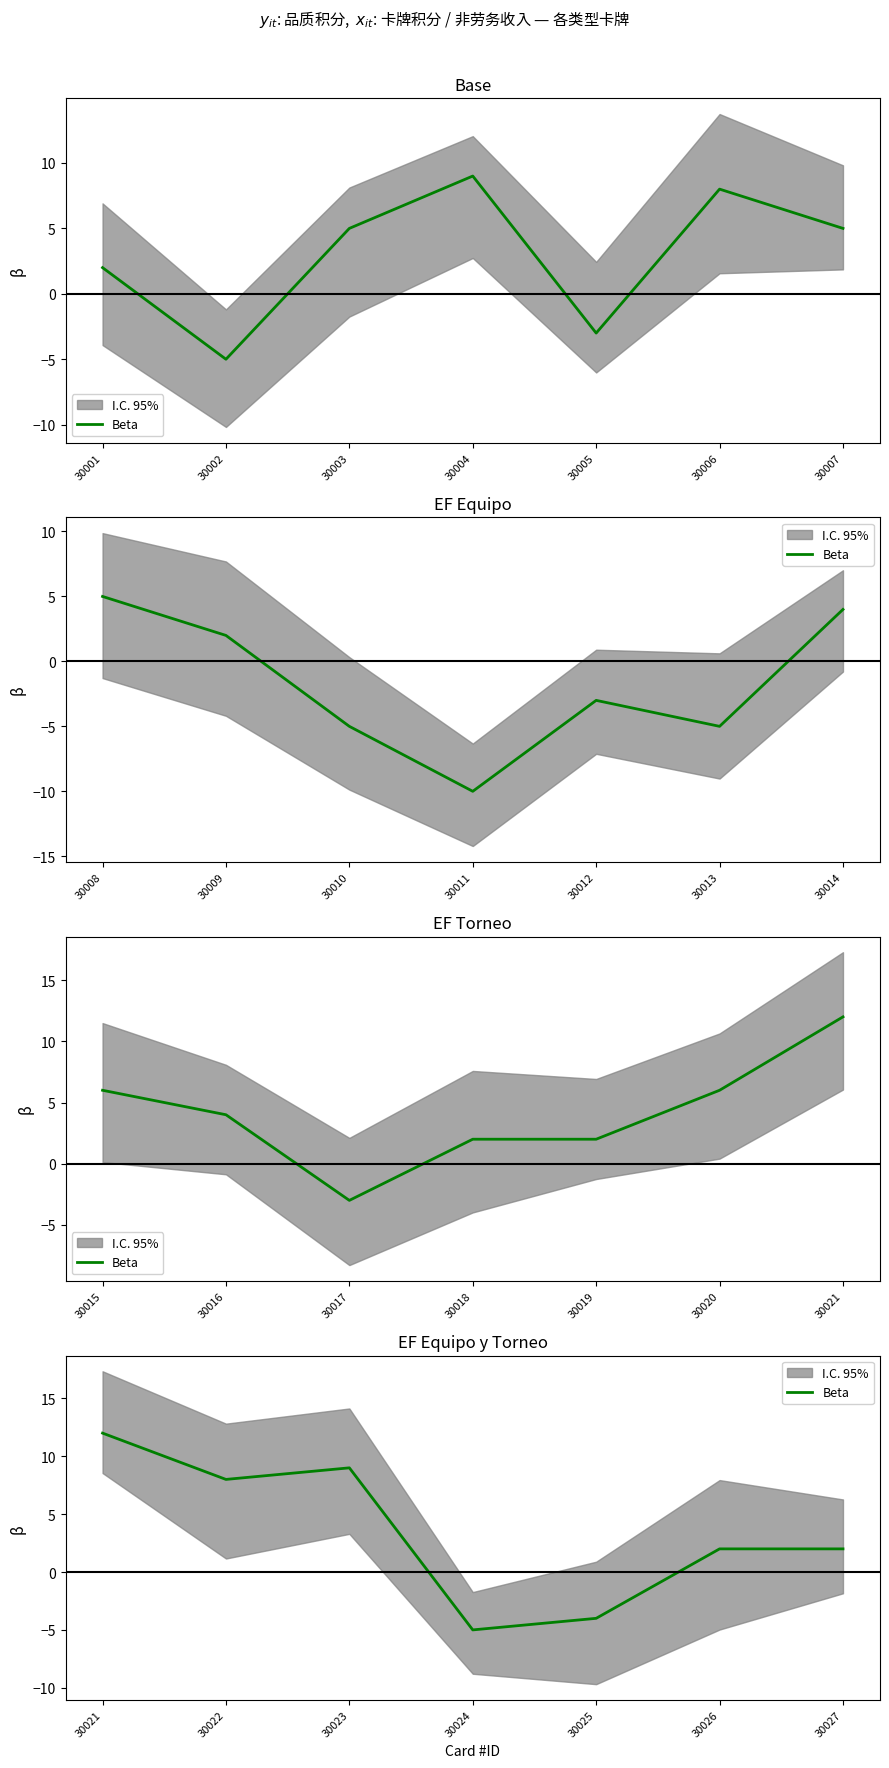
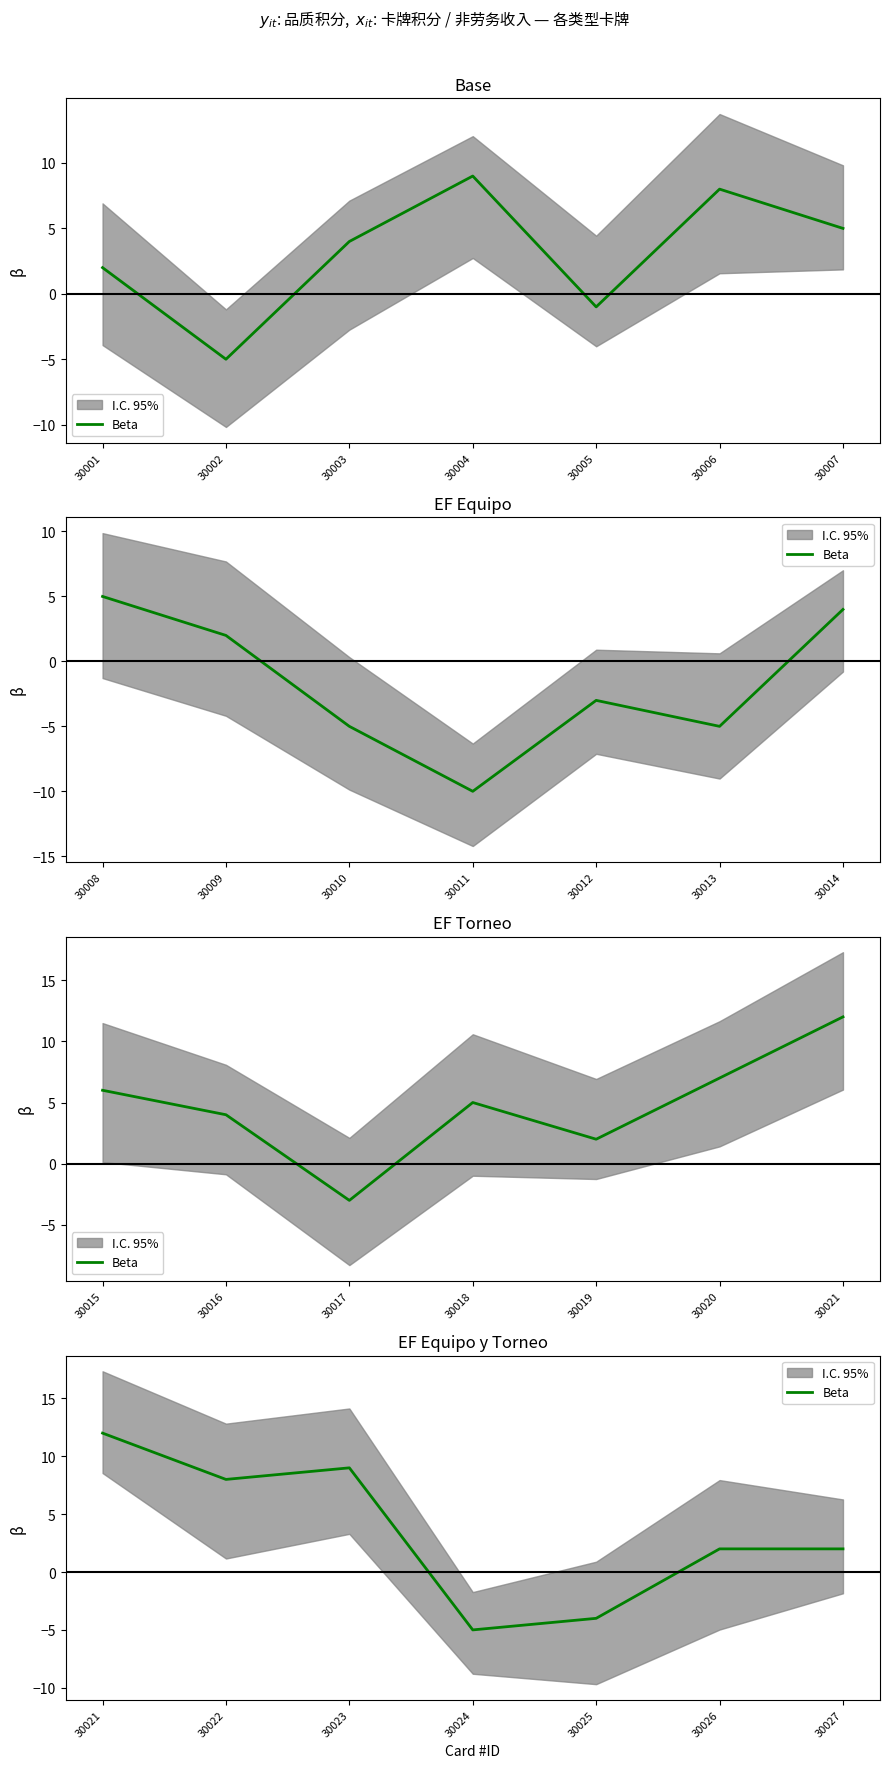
Base, Beta, 30003: 5 -> 4
Base, Beta, 30005: -3 -> -1
EF Torneo, Beta, 30018: 2 -> 5
EF Torneo, Beta, 30020: 6 -> 7
